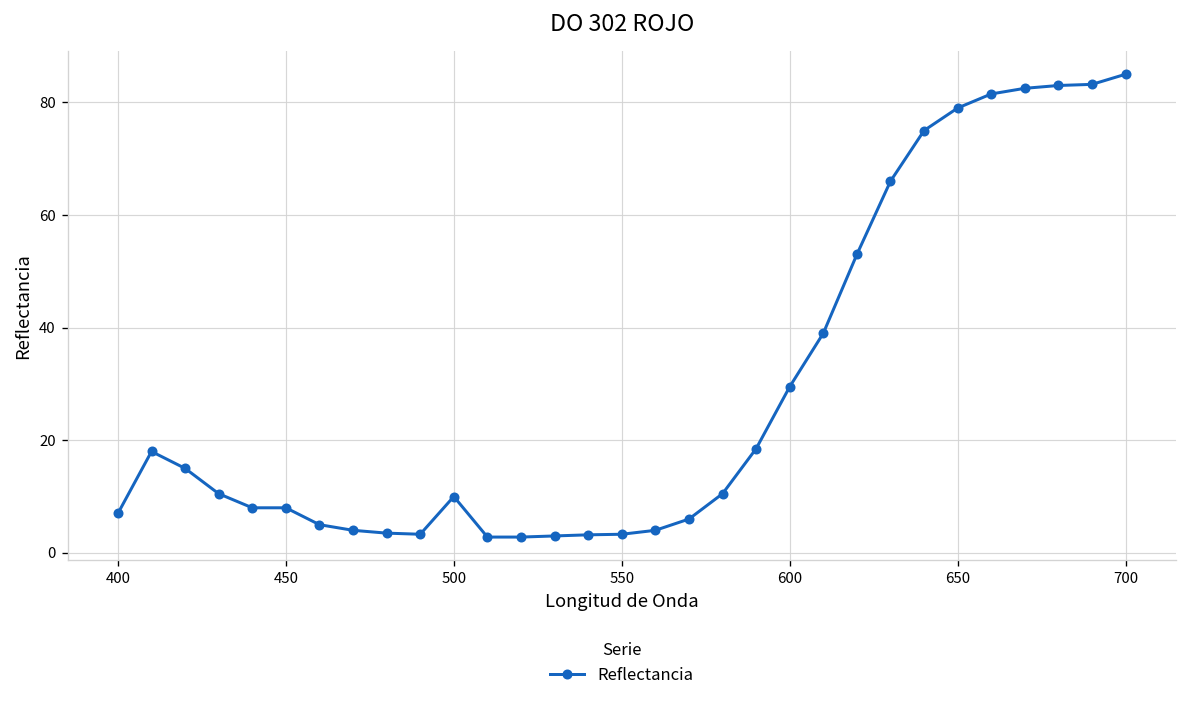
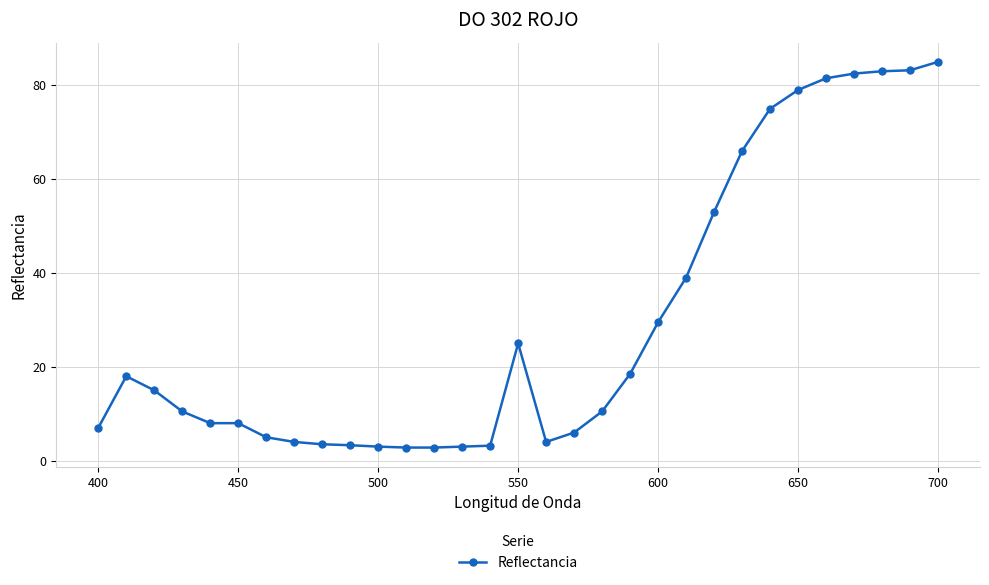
500: 10 -> 3
550: 3 -> 25
